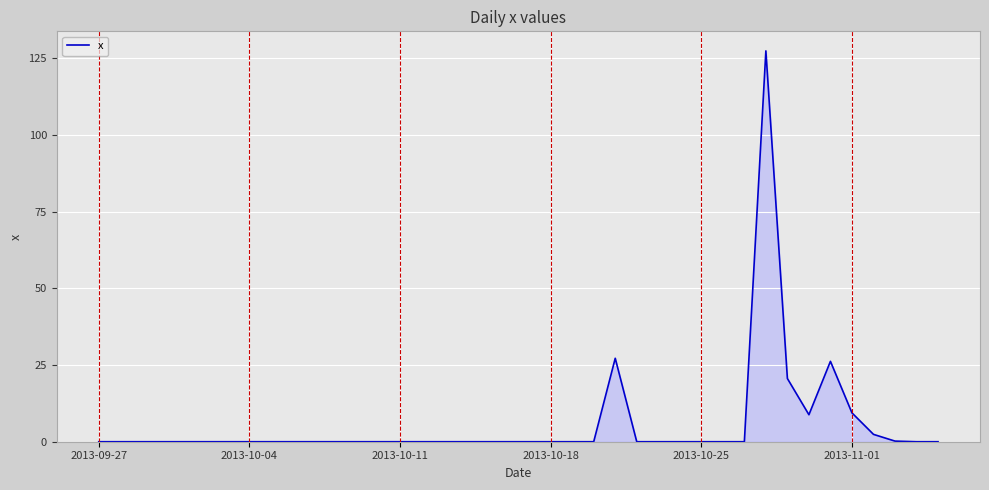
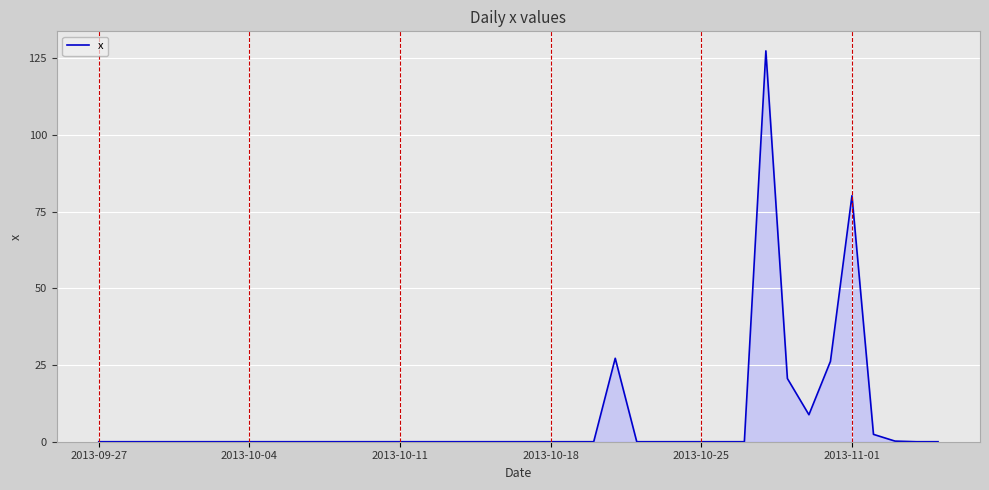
2013-11-01: 9 -> 80
